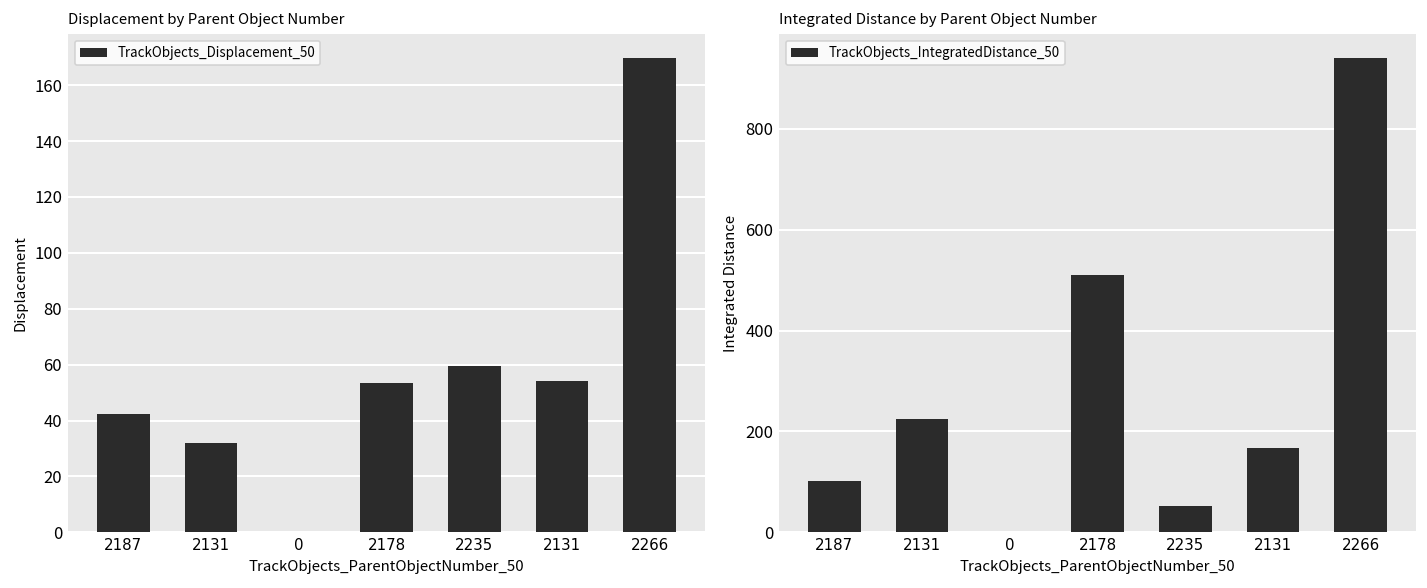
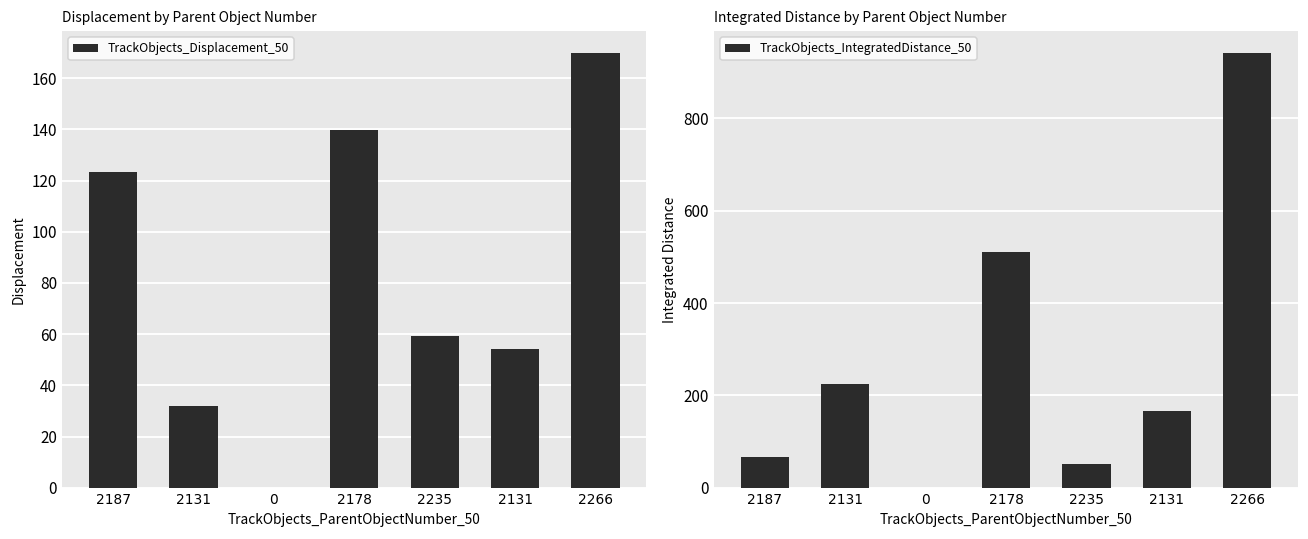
Displacement by Parent Object Number, 2187: 42 -> 123
Displacement by Parent Object Number, 2178: 54 -> 140
Integrated Distance by Parent Object Number, 2187: 100 -> 70
